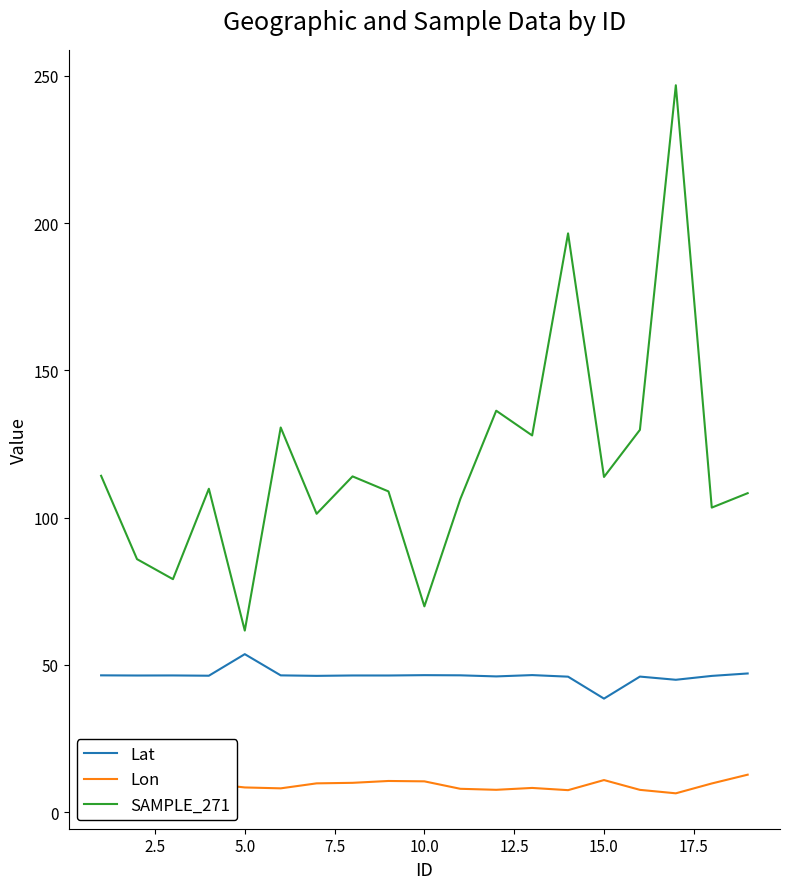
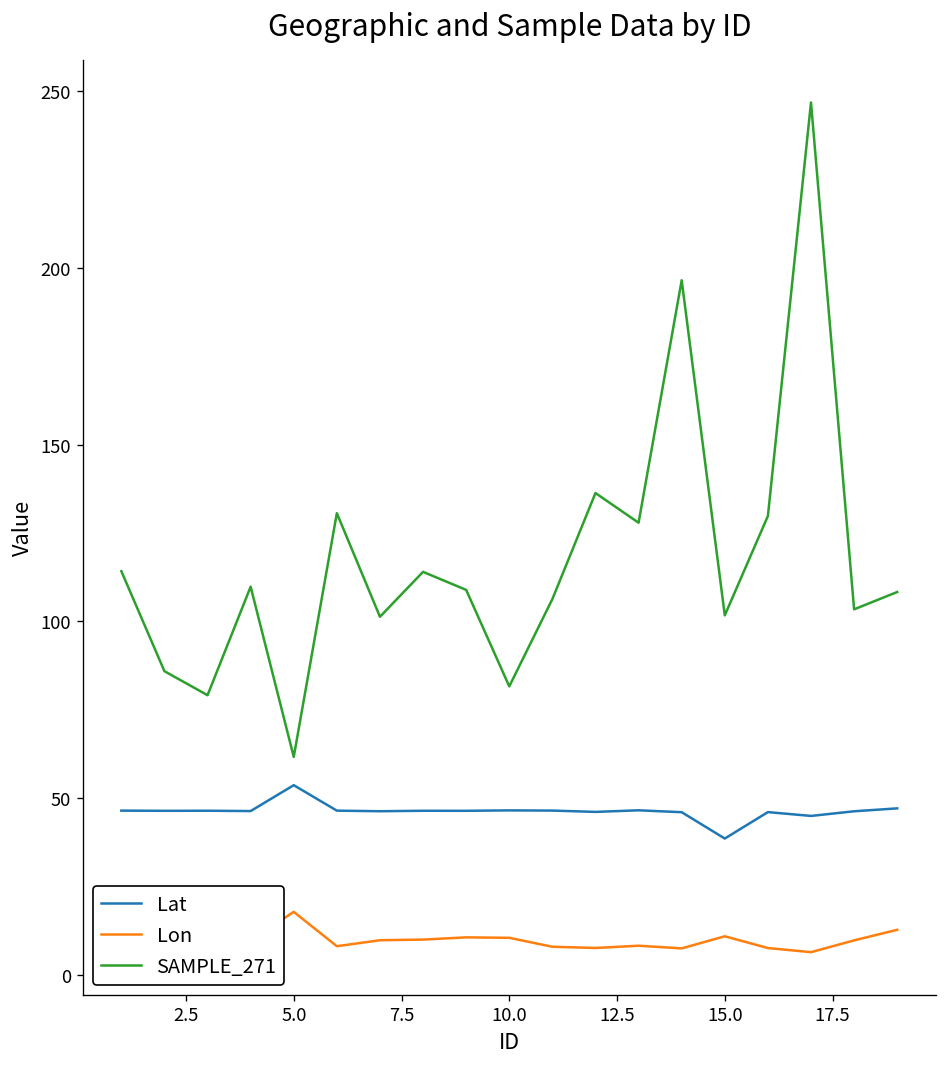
Lon, 5.0: 8 -> 18
SAMPLE_271, 10.0: 70 -> 82
SAMPLE_271, 15.0: 114 -> 102
